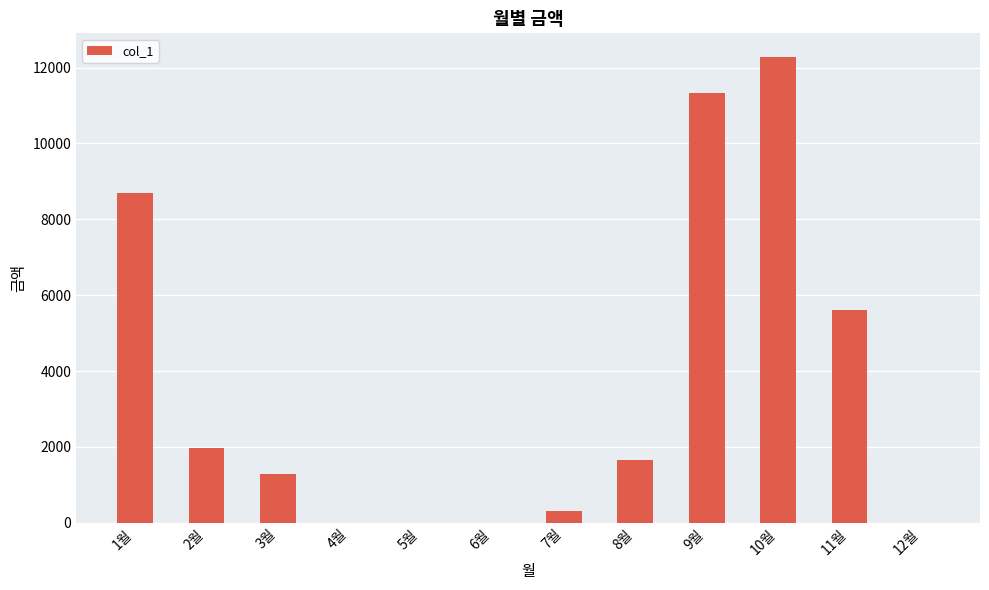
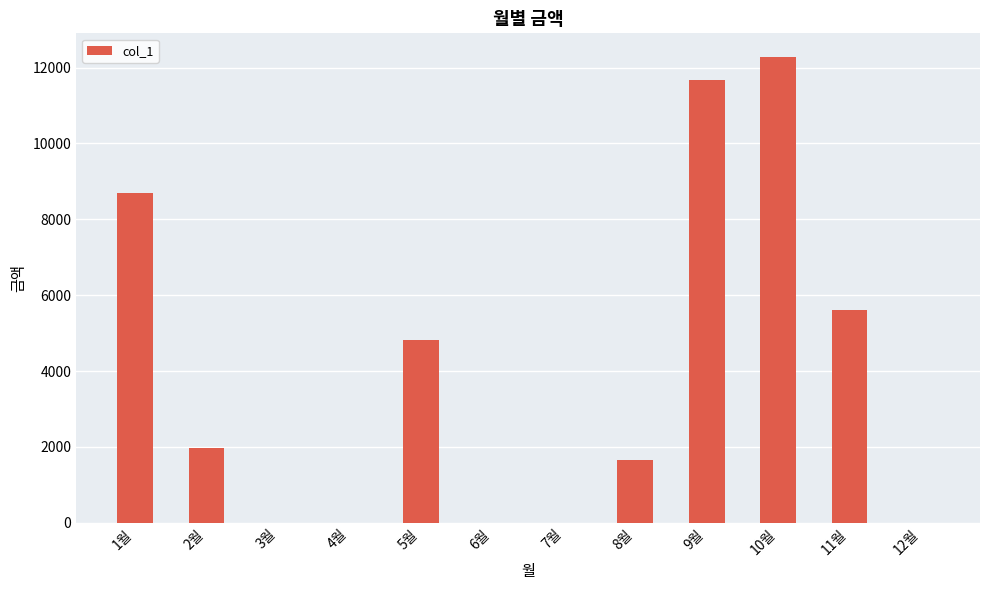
3월: 1300 -> 0
5월: 0 -> 4800
7월: 300 -> 0
9월: 11300 -> 11700
